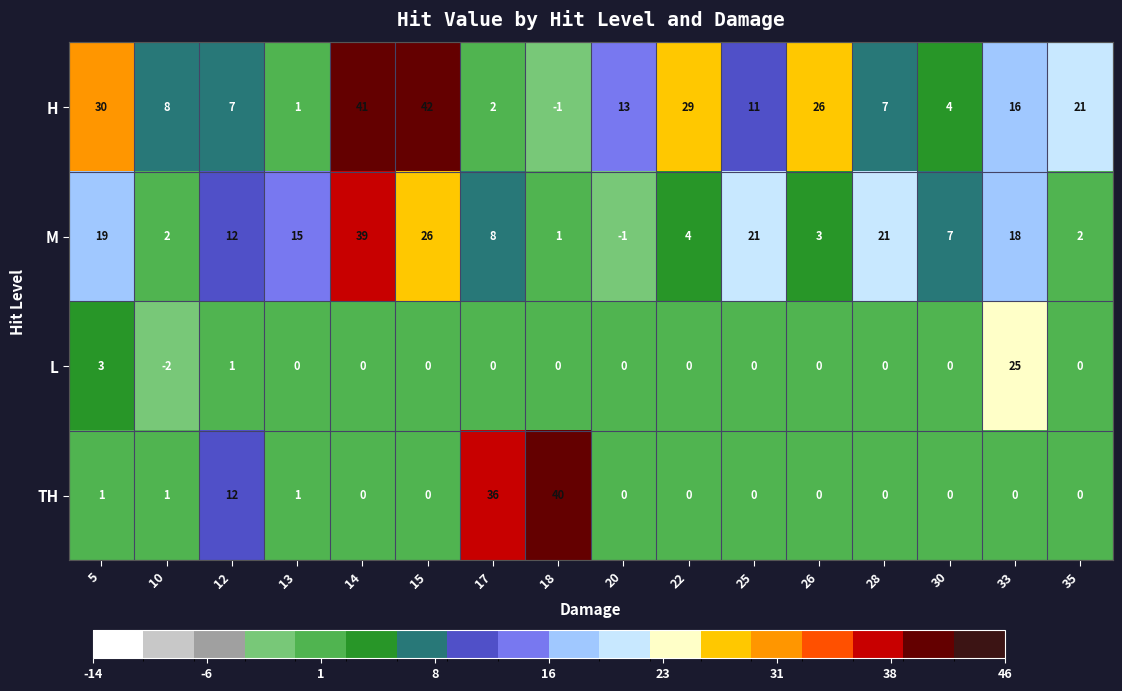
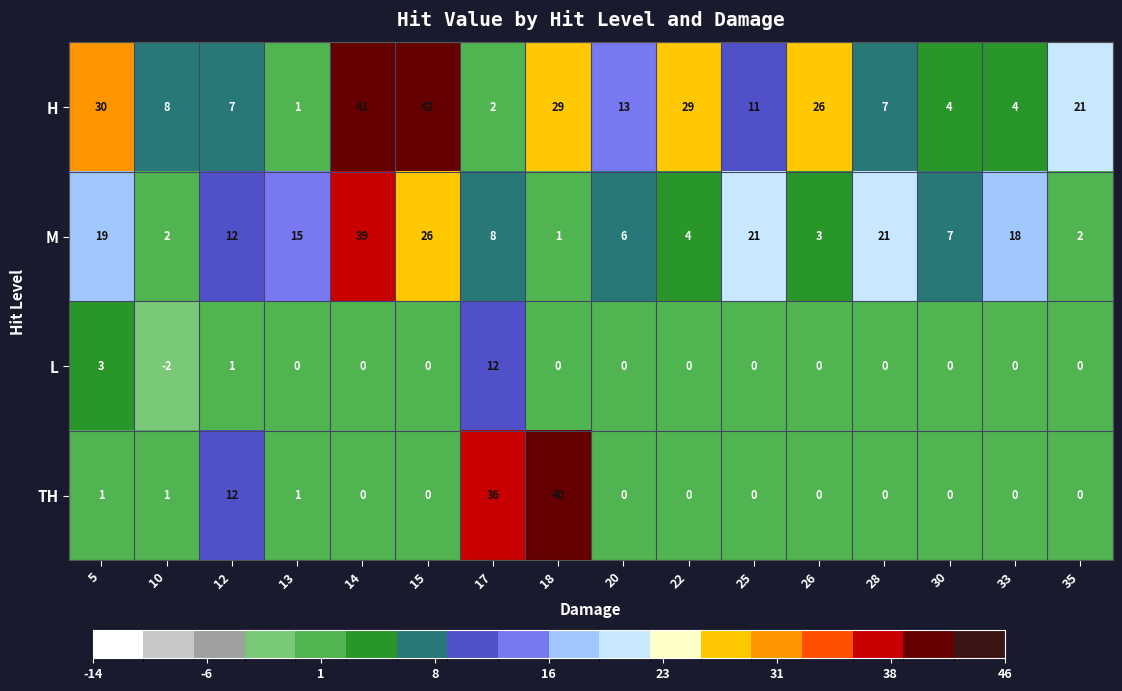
H, 18: -1 -> 29
H, 33: 16 -> 4
M, 20: -1 -> 6
L, 17: 0 -> 12
L, 33: 25 -> 0
